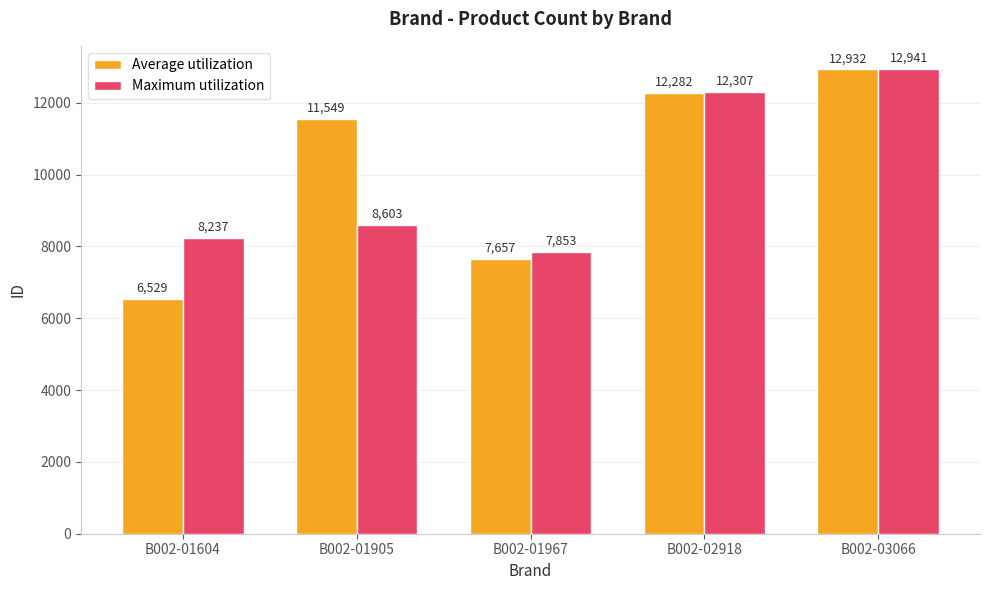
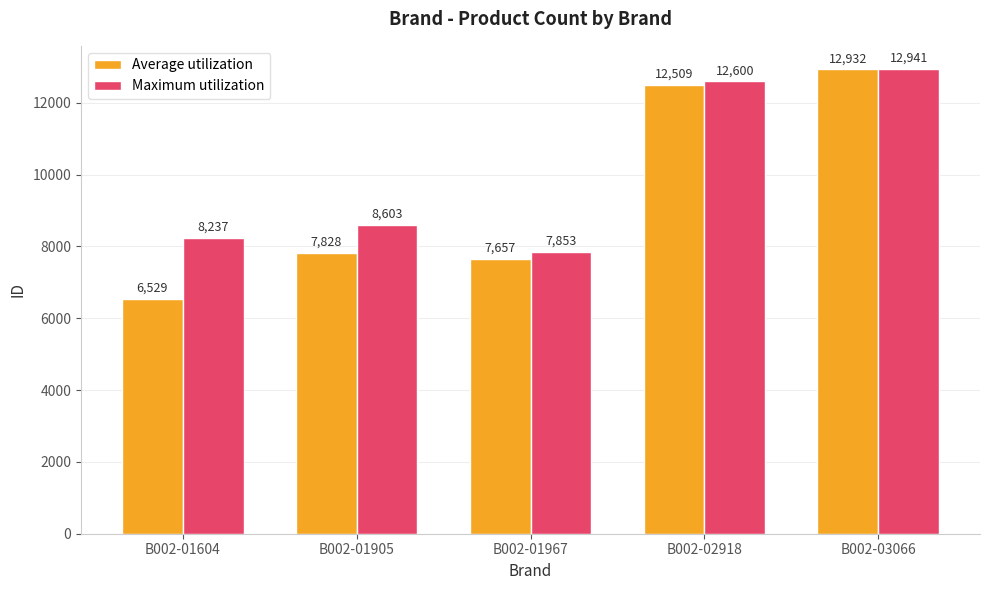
Average utilization, B002-01905: 11,549 -> 7,828
Average utilization, B002-02918: 12,282 -> 12,509
Maximum utilization, B002-02918: 12,307 -> 12,600
